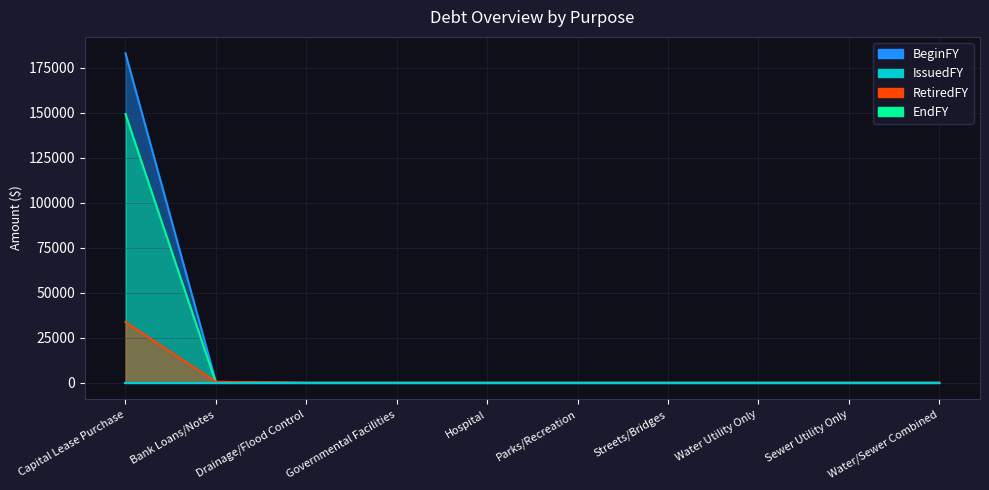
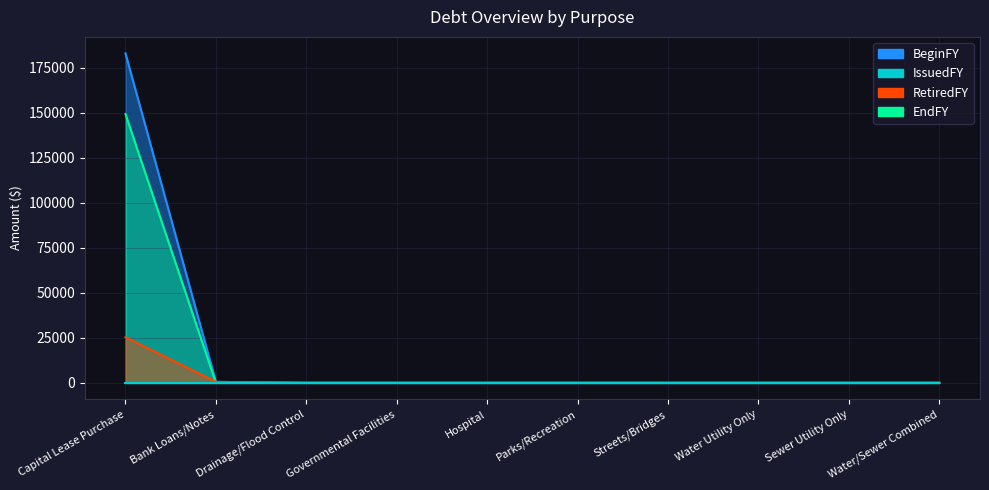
RetiredFY, Capital Lease Purchase: 34000 -> 25000
